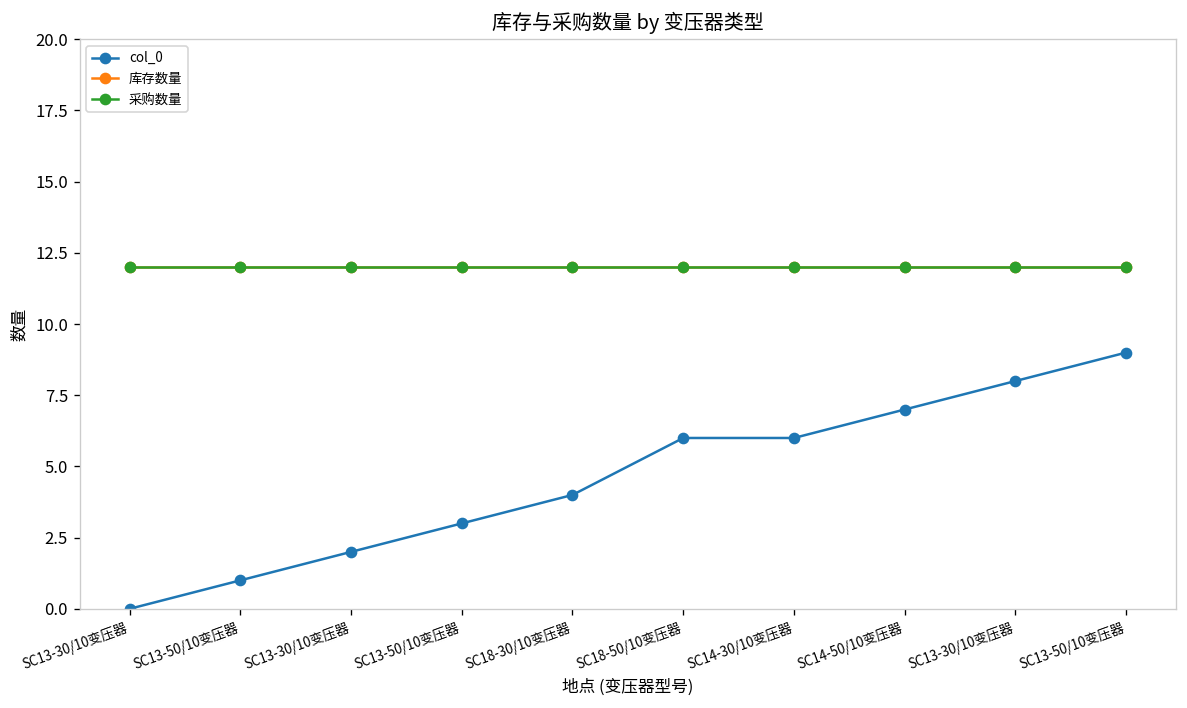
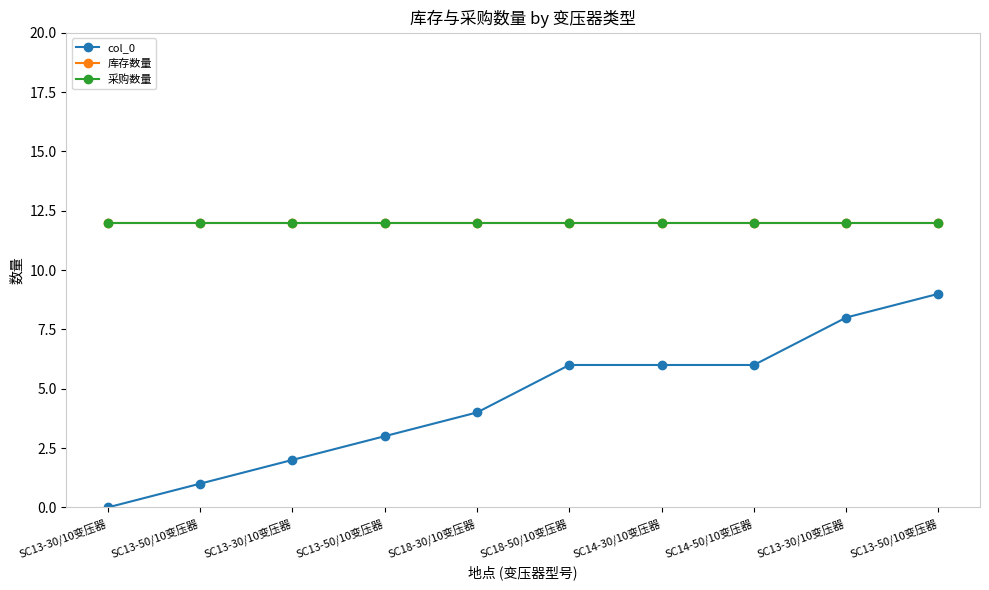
col_0, SC14-50/10变压器: 7 -> 6
